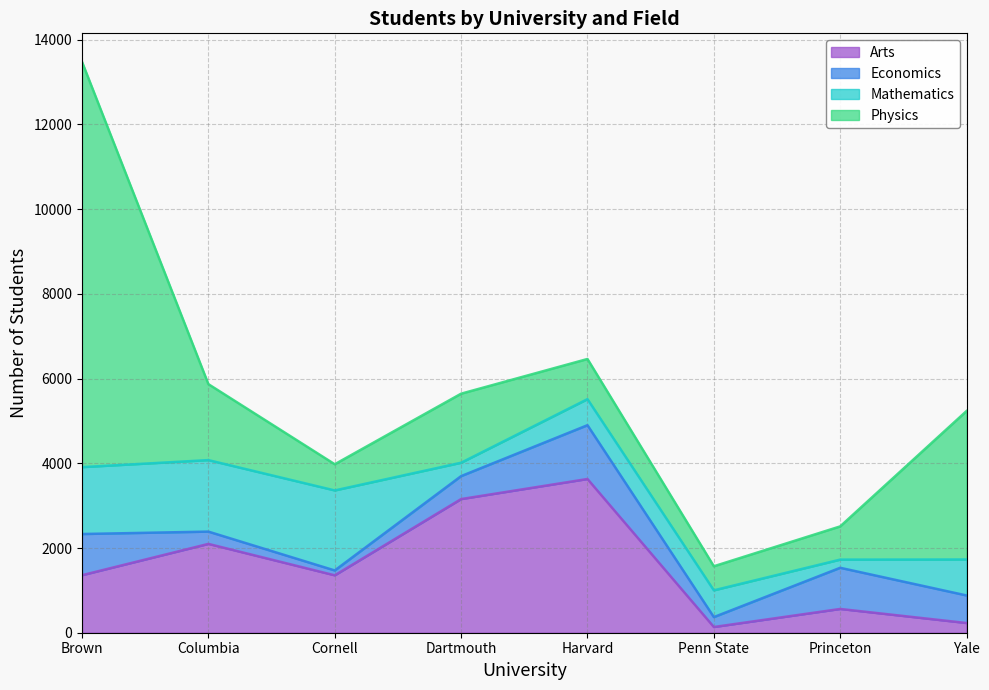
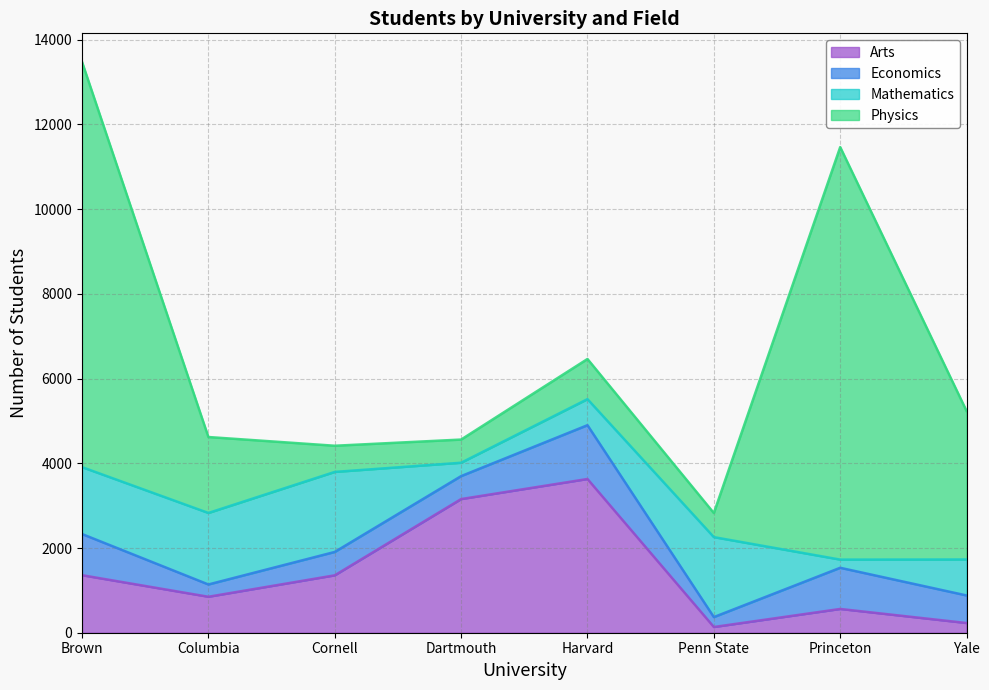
Arts, Columbia: 2100 -> 800
Economics, Cornell: 100 -> 600
Physics, Dartmouth: 1600 -> 500
Mathematics, Penn State: 600 -> 1900
Physics, Princeton: 800 -> 9700
